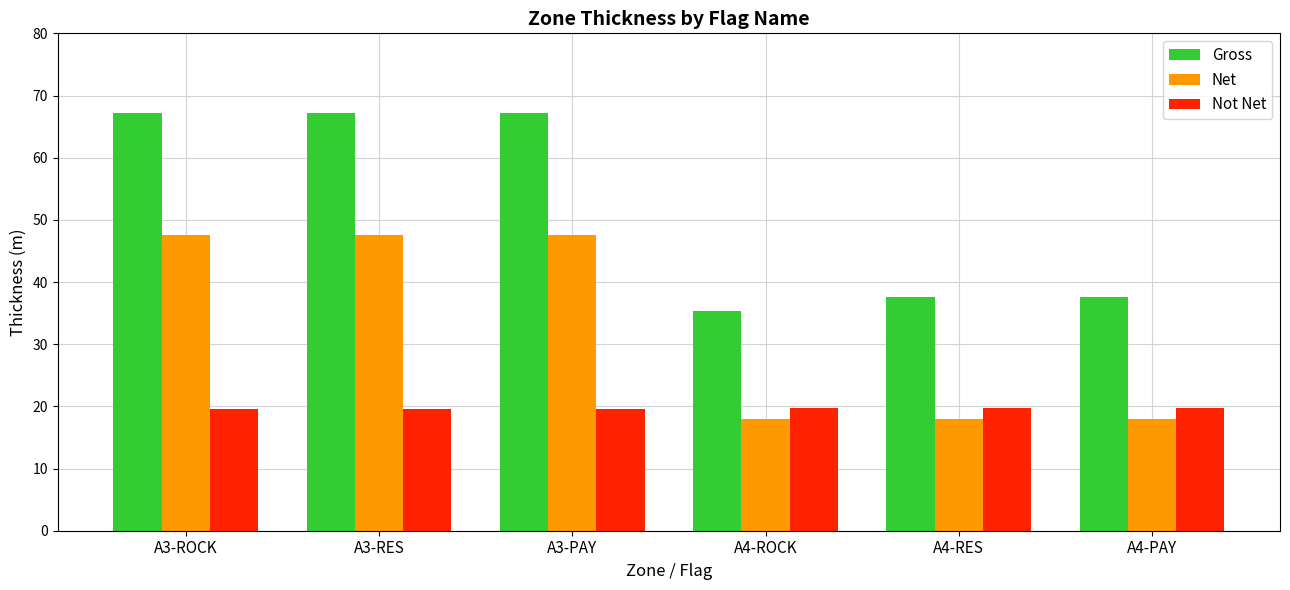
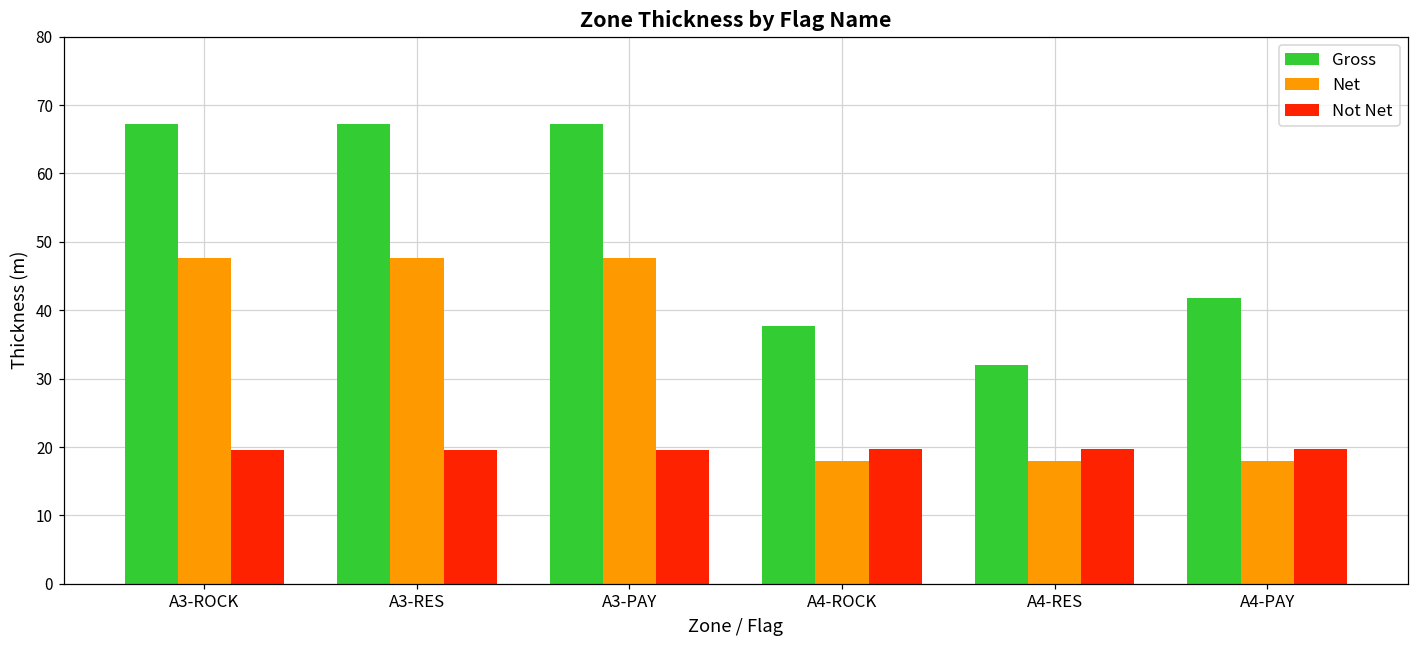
Gross, A4-ROCK: 35 -> 38
Gross, A4-RES: 38 -> 32
Gross, A4-PAY: 38 -> 42
